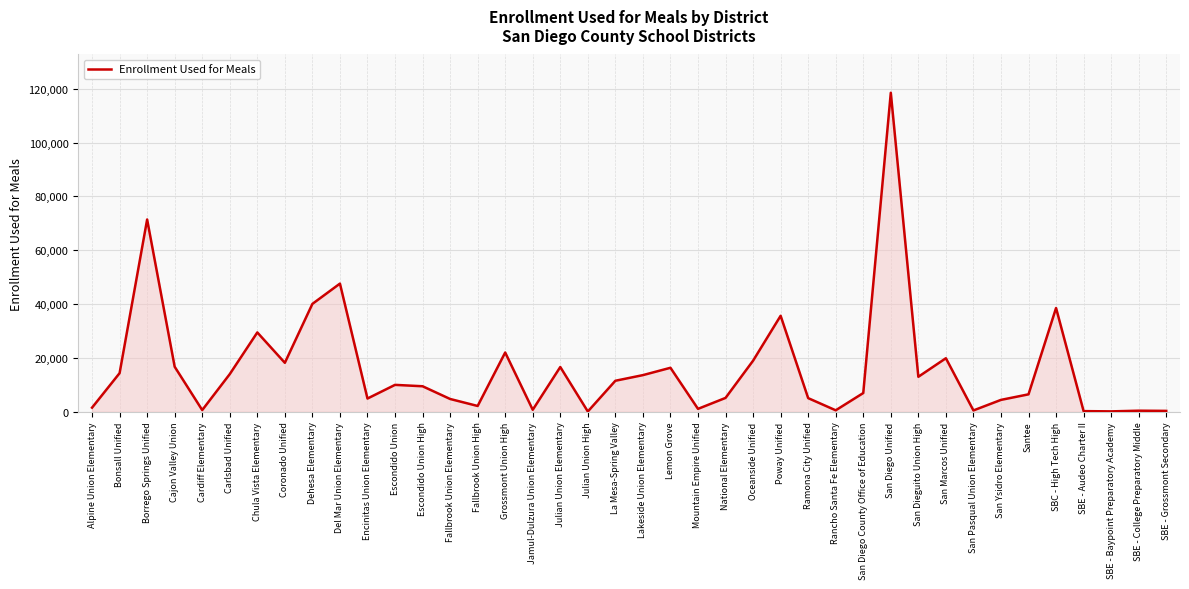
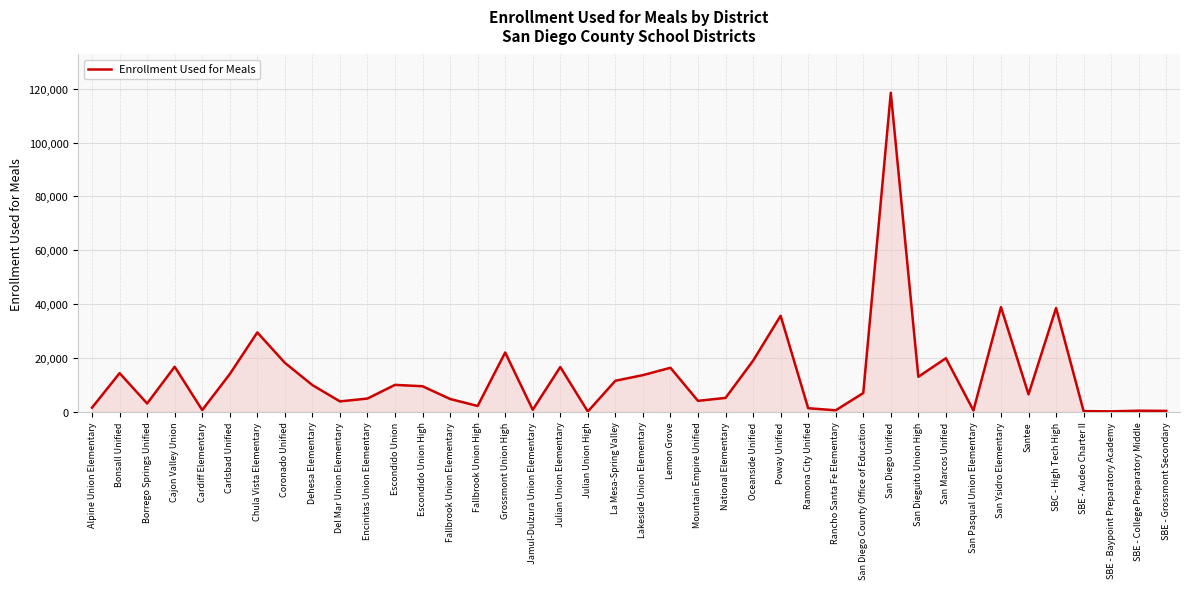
Borrego Springs Unified: 71,000 -> 3,000
Dehesa Elementary: 40,000 -> 10,000
Del Mar Union Elementary: 48,000 -> 4,000
Mountain Empire Unified: 1,000 -> 4,000
Ramona City Unified: 5,000 -> 1,000
San Ysidro Elementary: 4,000 -> 39,000
